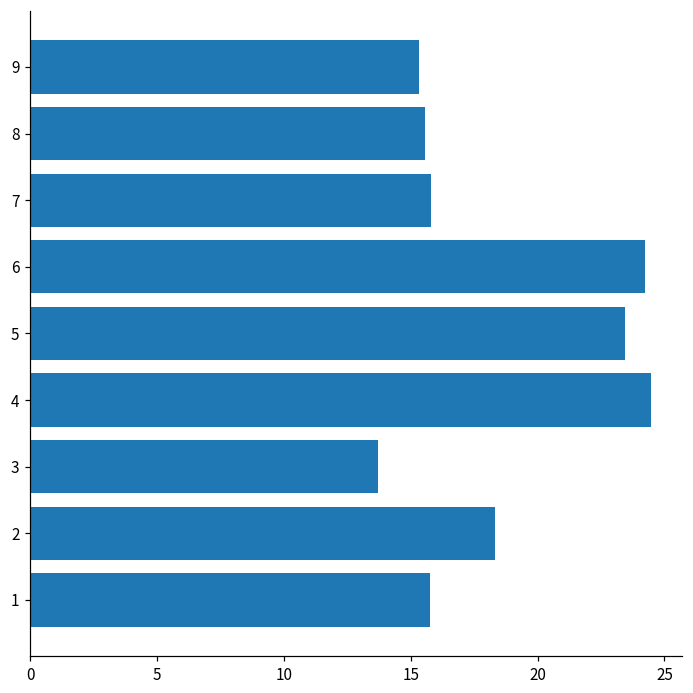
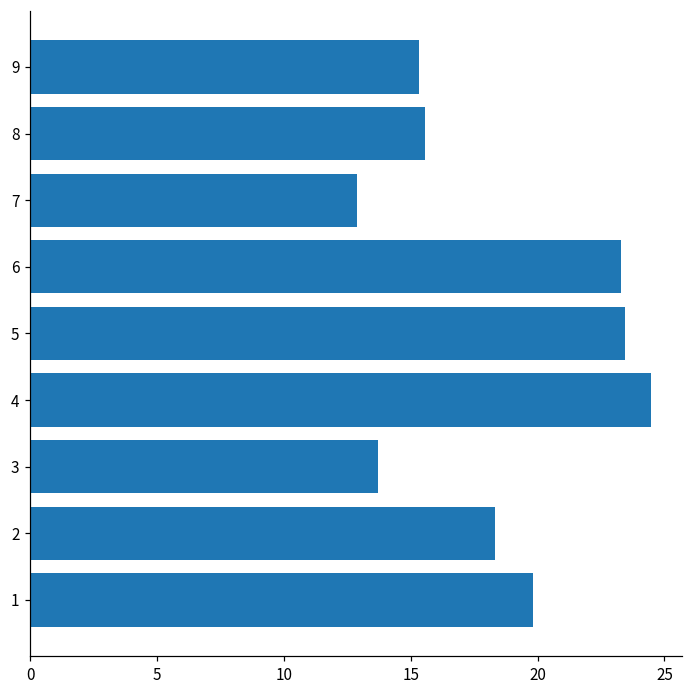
7: 15.8 -> 12.9
6: 24.2 -> 23.3
1: 15.8 -> 19.8
